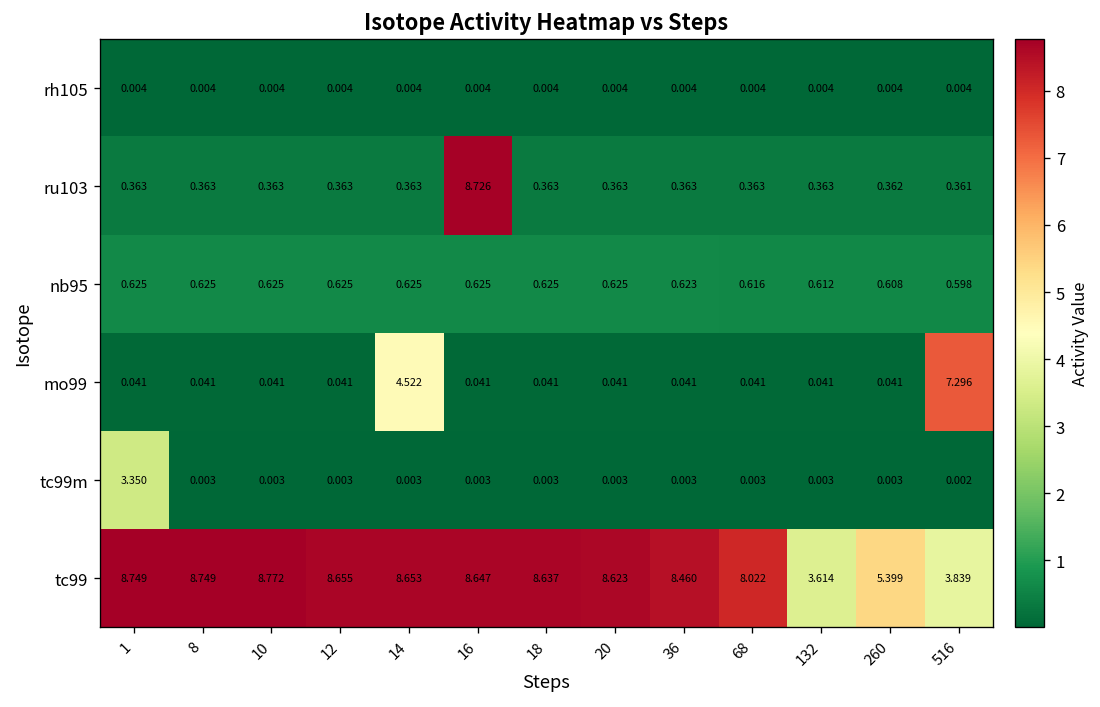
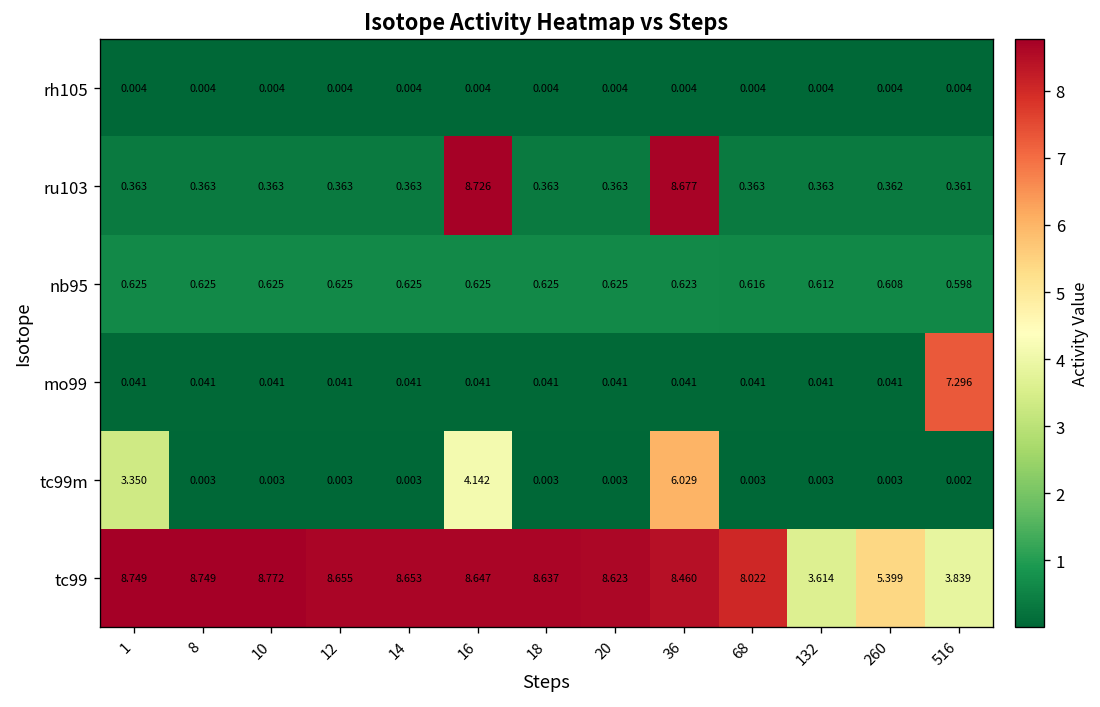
ru103, 36: 0.363 -> 8.677
mo99, 14: 4.522 -> 0.041
tc99m, 16: 0.003 -> 4.142
tc99m, 36: 0.003 -> 6.029
